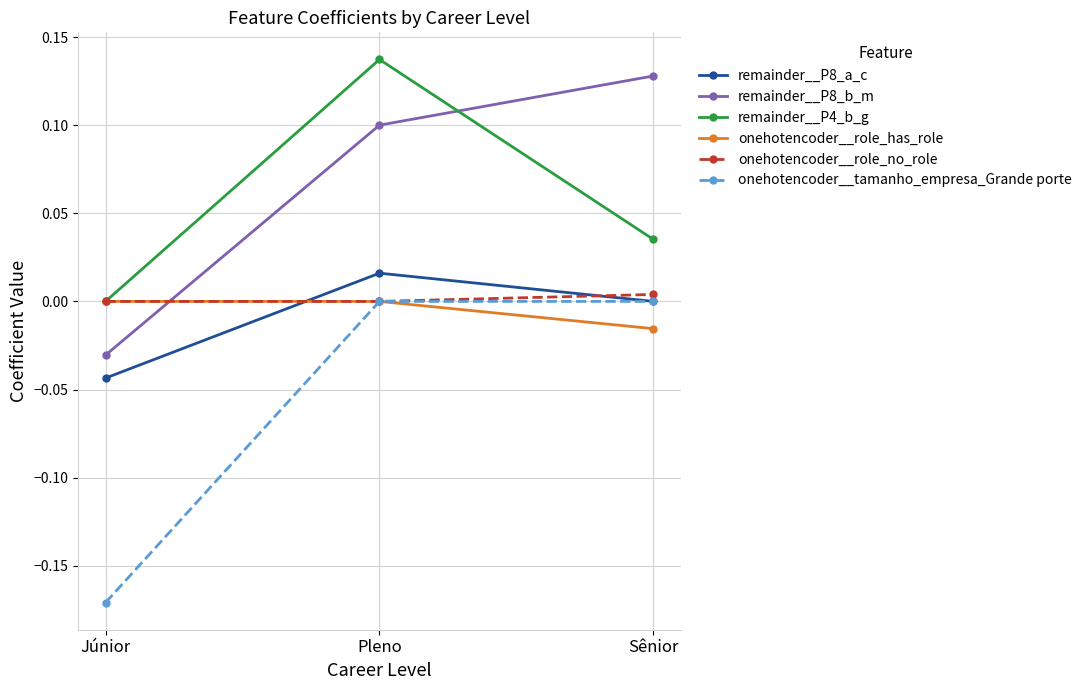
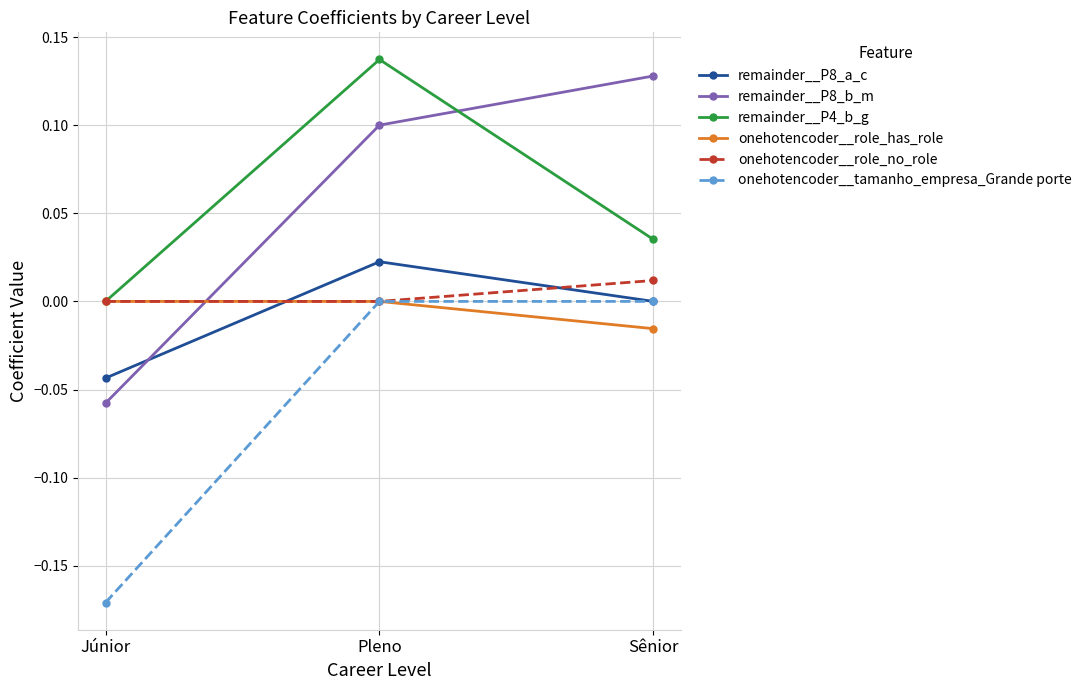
remainder__P8_b_m, Júnior: -0.030 -> -0.058
remainder__P8_a_c, Pleno: 0.016 -> 0.023
onehotencoder__role_no_role, Sênior: 0.004 -> 0.012
